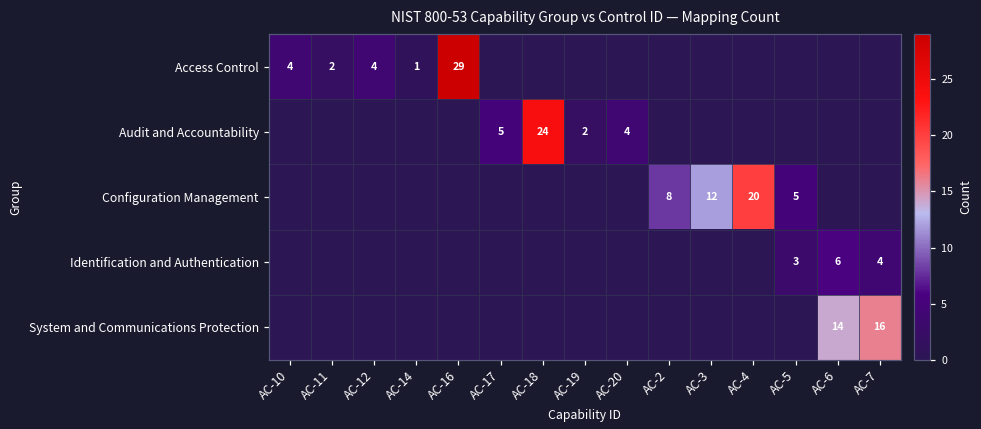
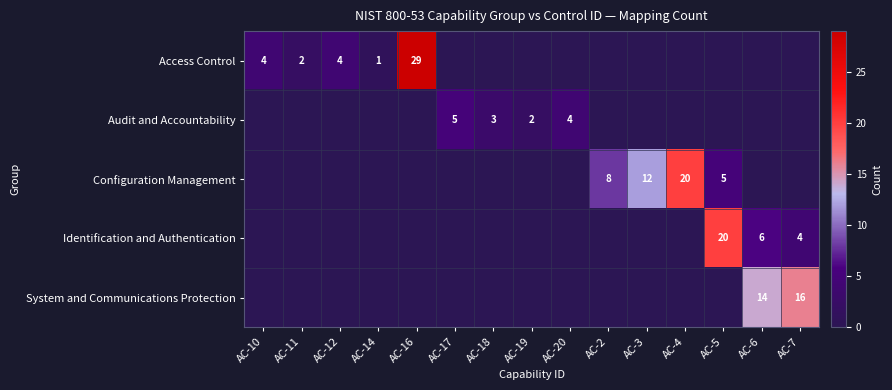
Audit and Accountability, AC-18: 24 -> 3
Identification and Authentication, AC-5: 3 -> 20
